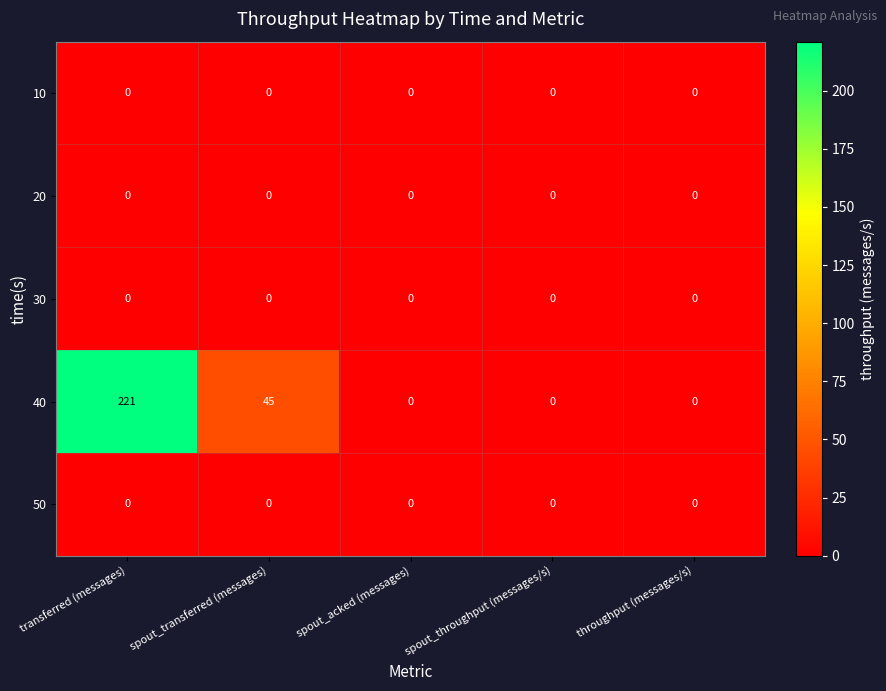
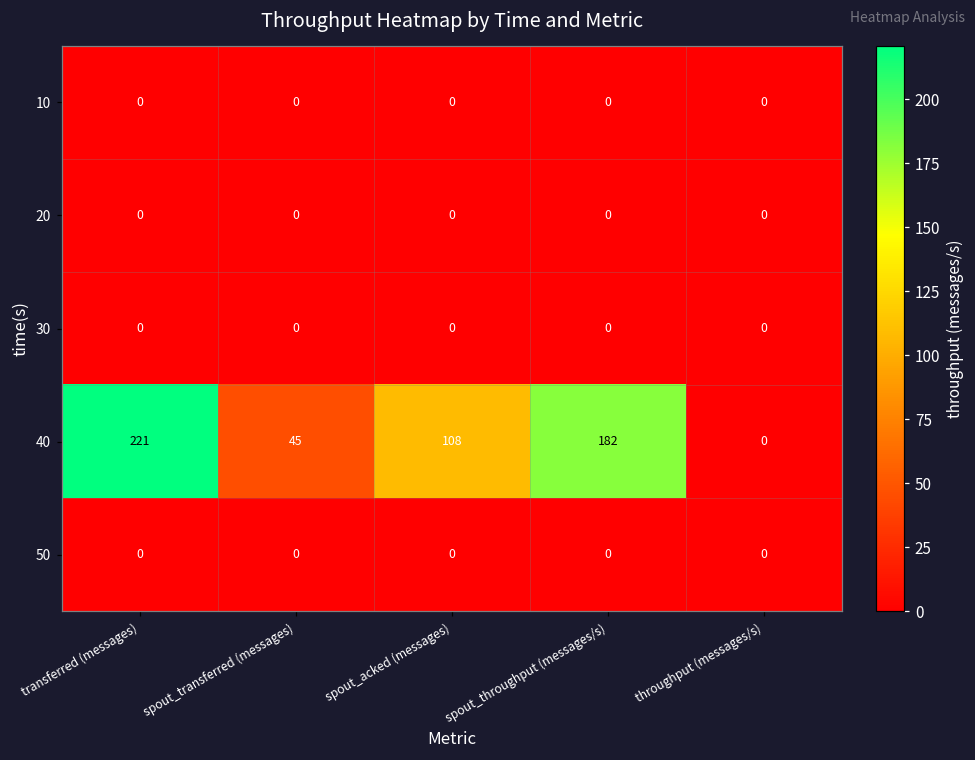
40, spout_acked (messages): 0 -> 108
40, spout_throughput (messages/s): 0 -> 182
